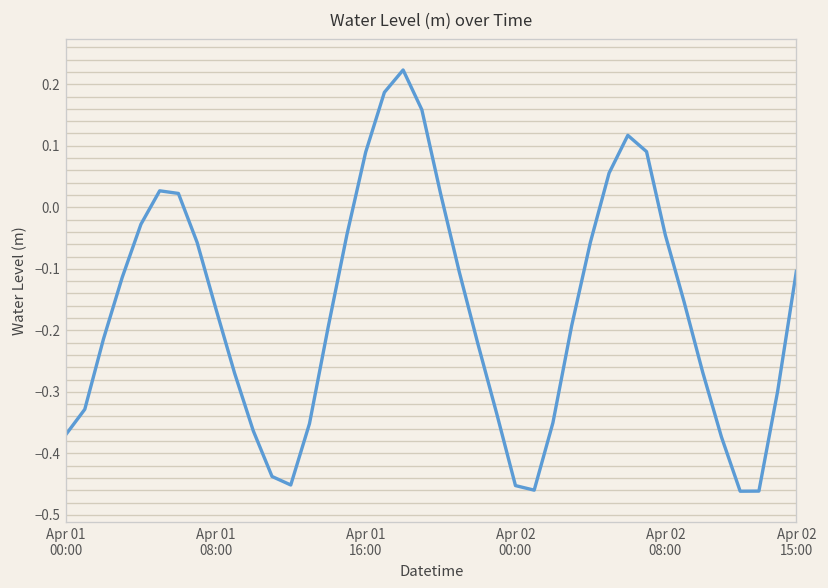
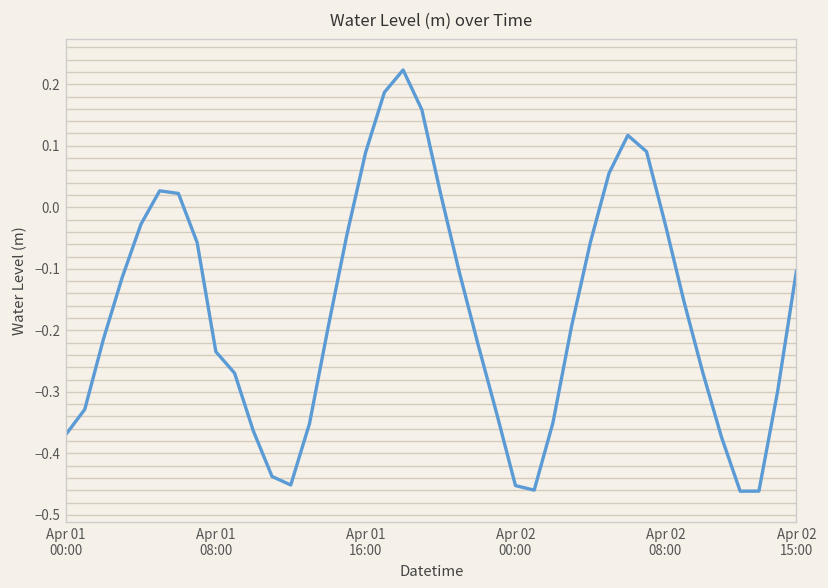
Apr 01 08:00: -0.16 -> -0.23
Apr 02 08:00: -0.04 -> -0.03
